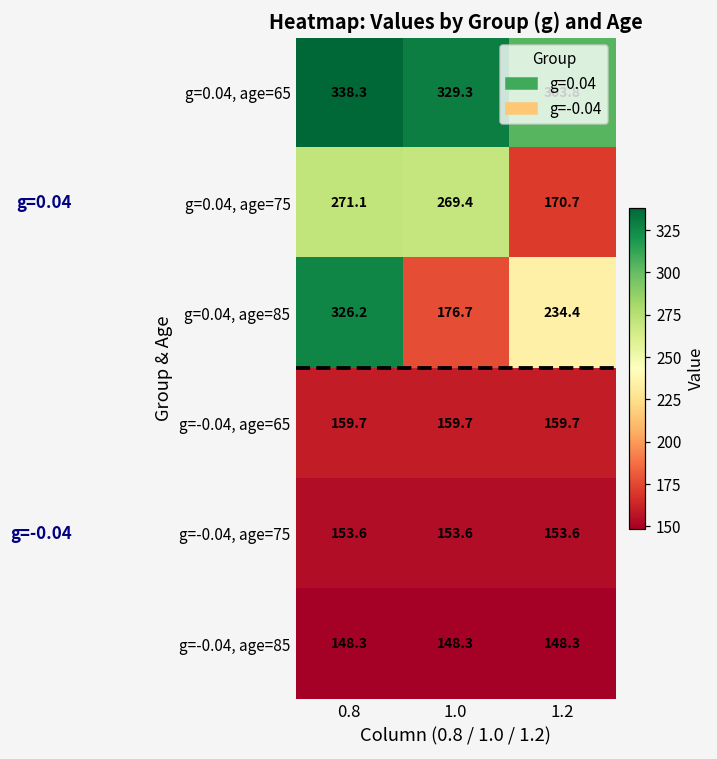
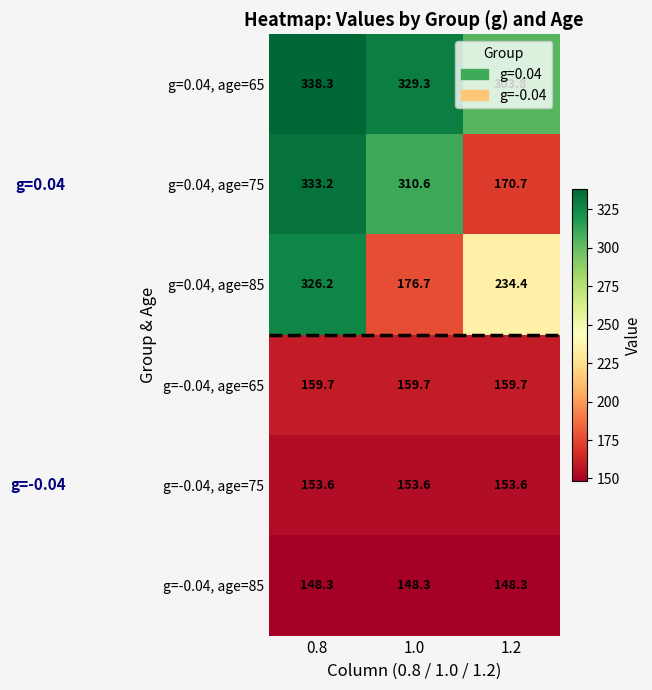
g=0.04, age=75, 0.8: 271.1 -> 333.2
g=0.04, age=75, 1.0: 269.4 -> 310.6
